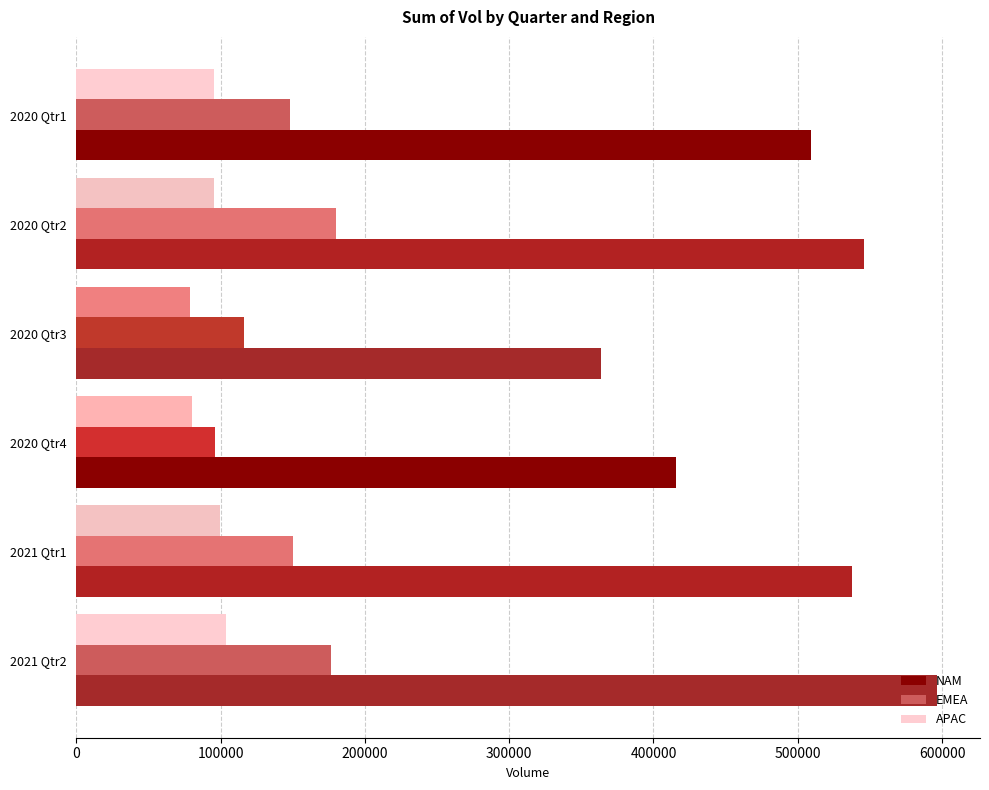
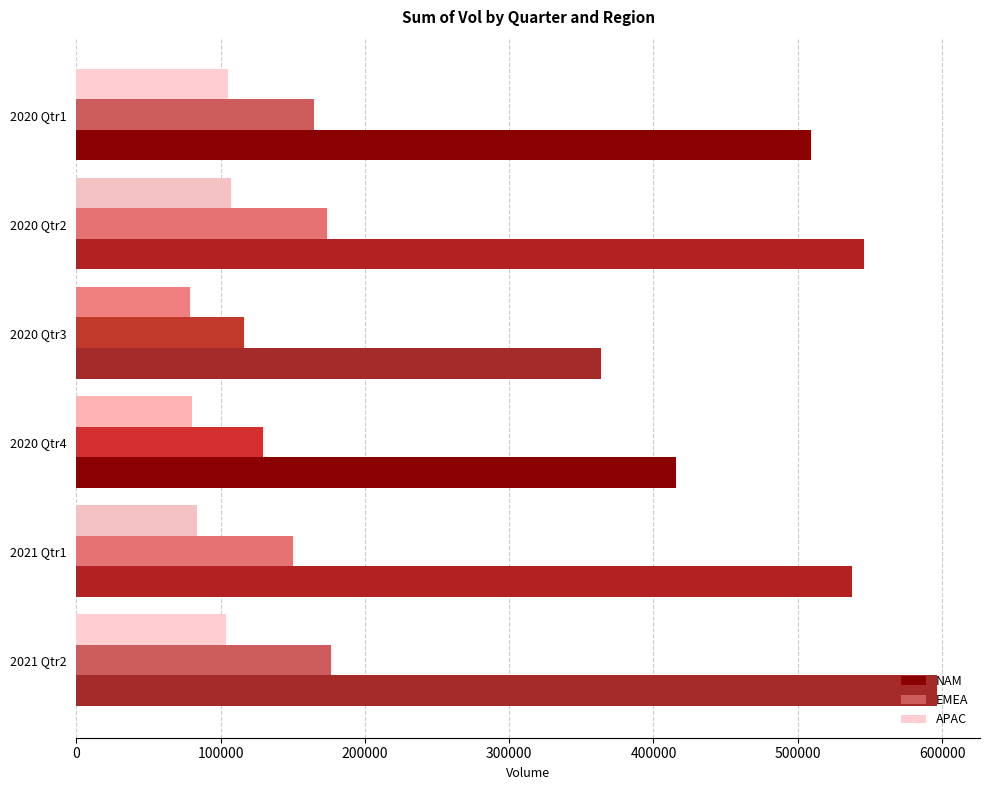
APAC, 2020 Qtr1: 96000 -> 105000
EMEA, 2020 Qtr1: 148000 -> 165000
APAC, 2020 Qtr2: 96000 -> 107000
EMEA, 2020 Qtr2: 180000 -> 174000
EMEA, 2020 Qtr4: 96000 -> 129000
APAC, 2021 Qtr1: 100000 -> 84000
